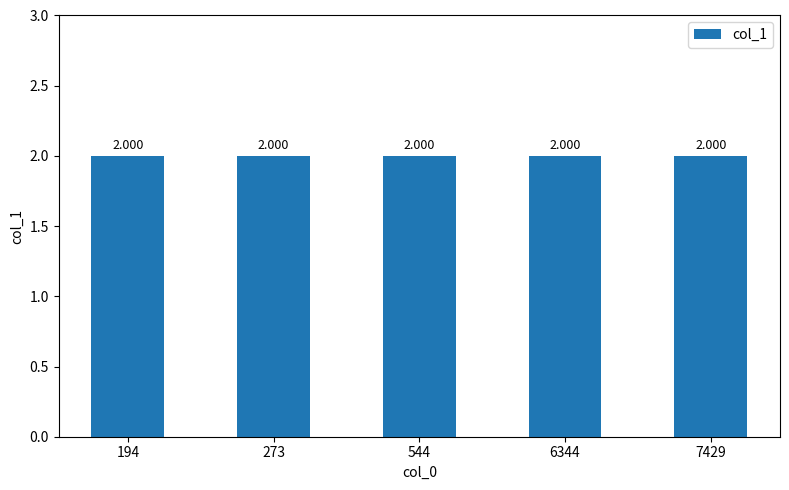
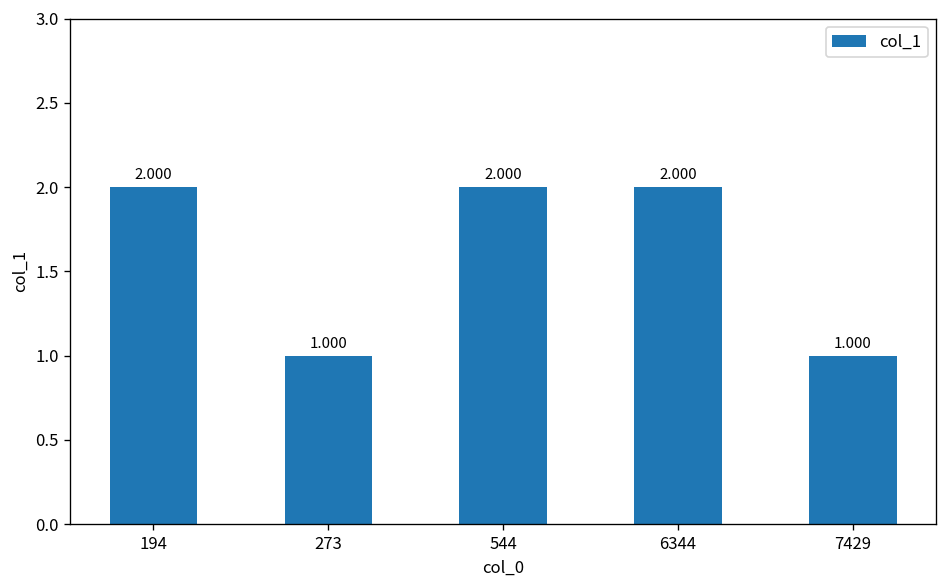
273: 2.000 -> 1.000
7429: 2.000 -> 1.000
